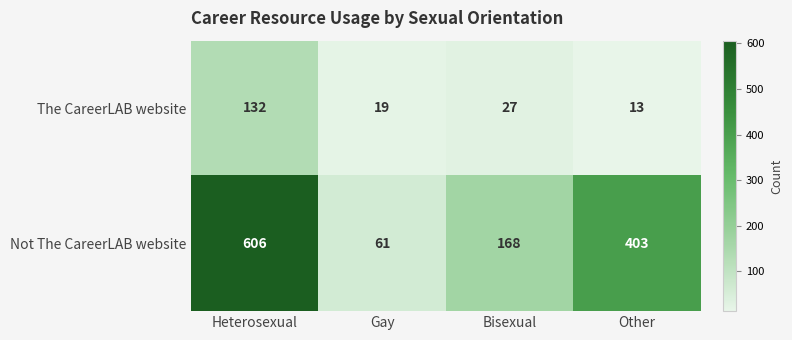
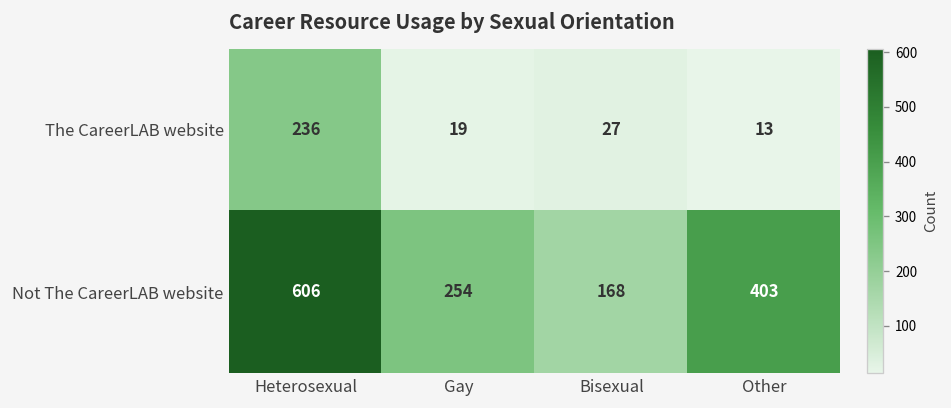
The CareerLAB website, Heterosexual: 132 -> 236
Not The CareerLAB website, Gay: 61 -> 254
